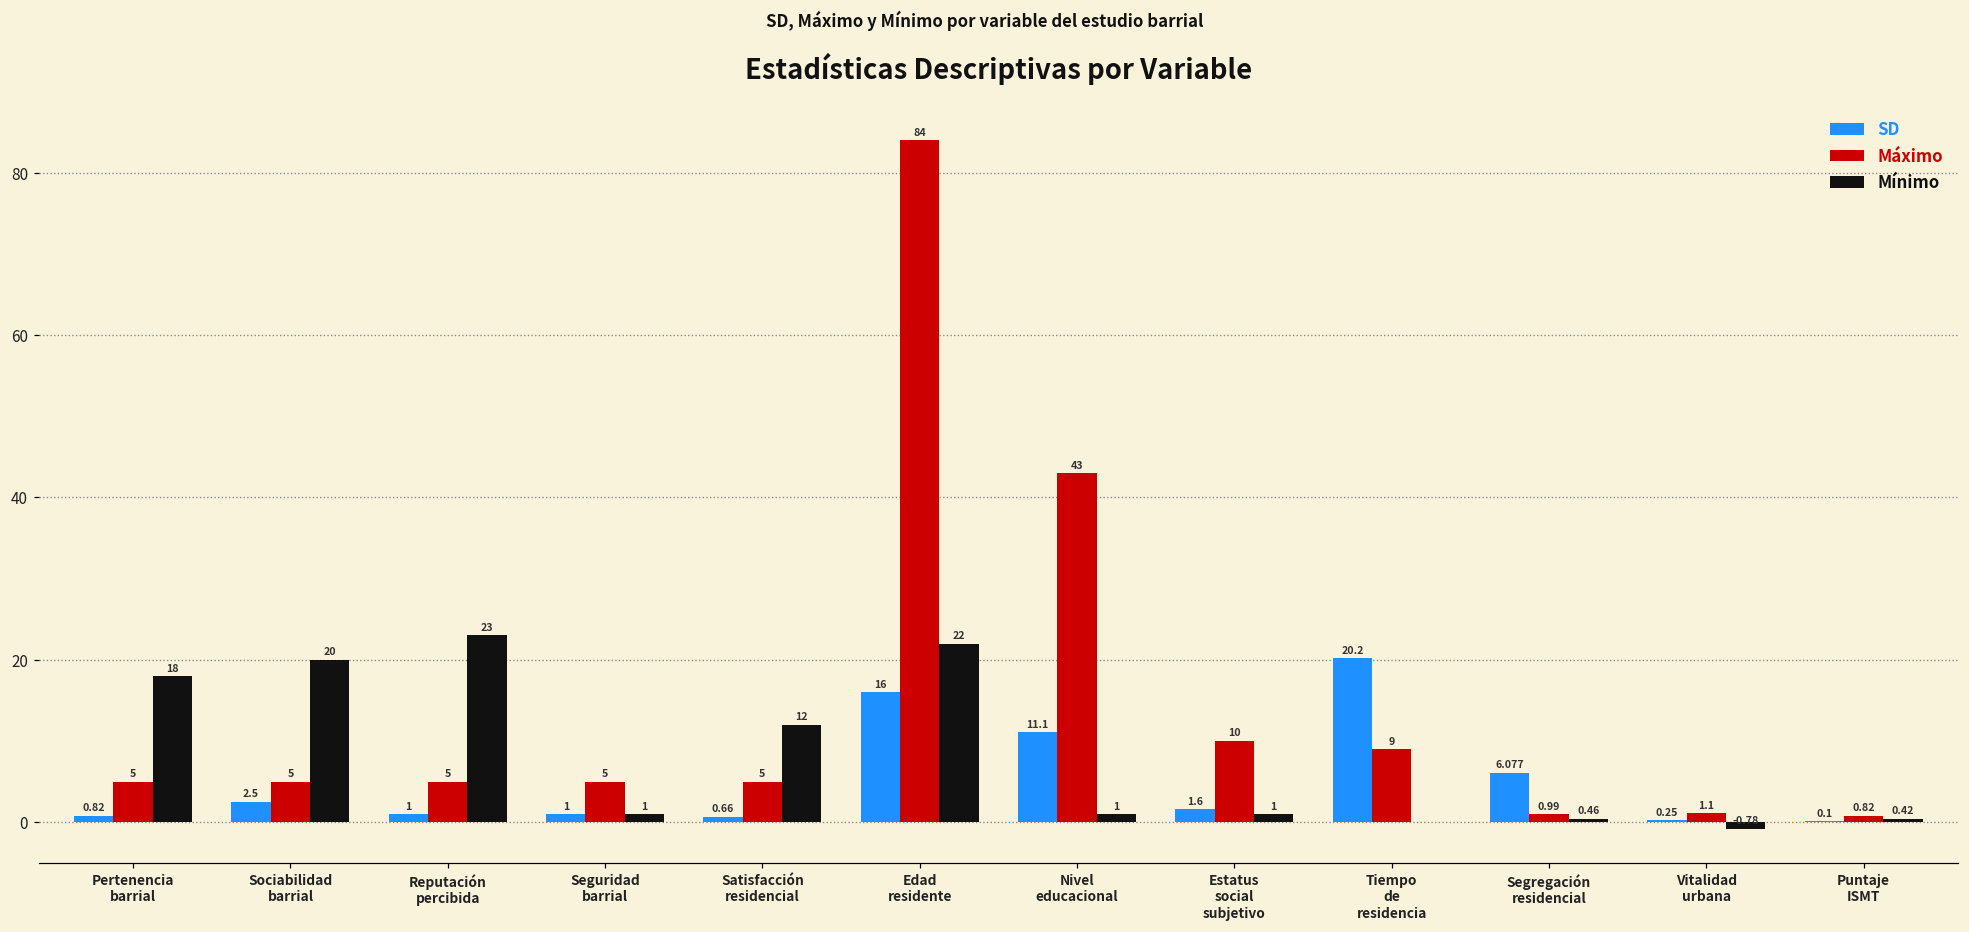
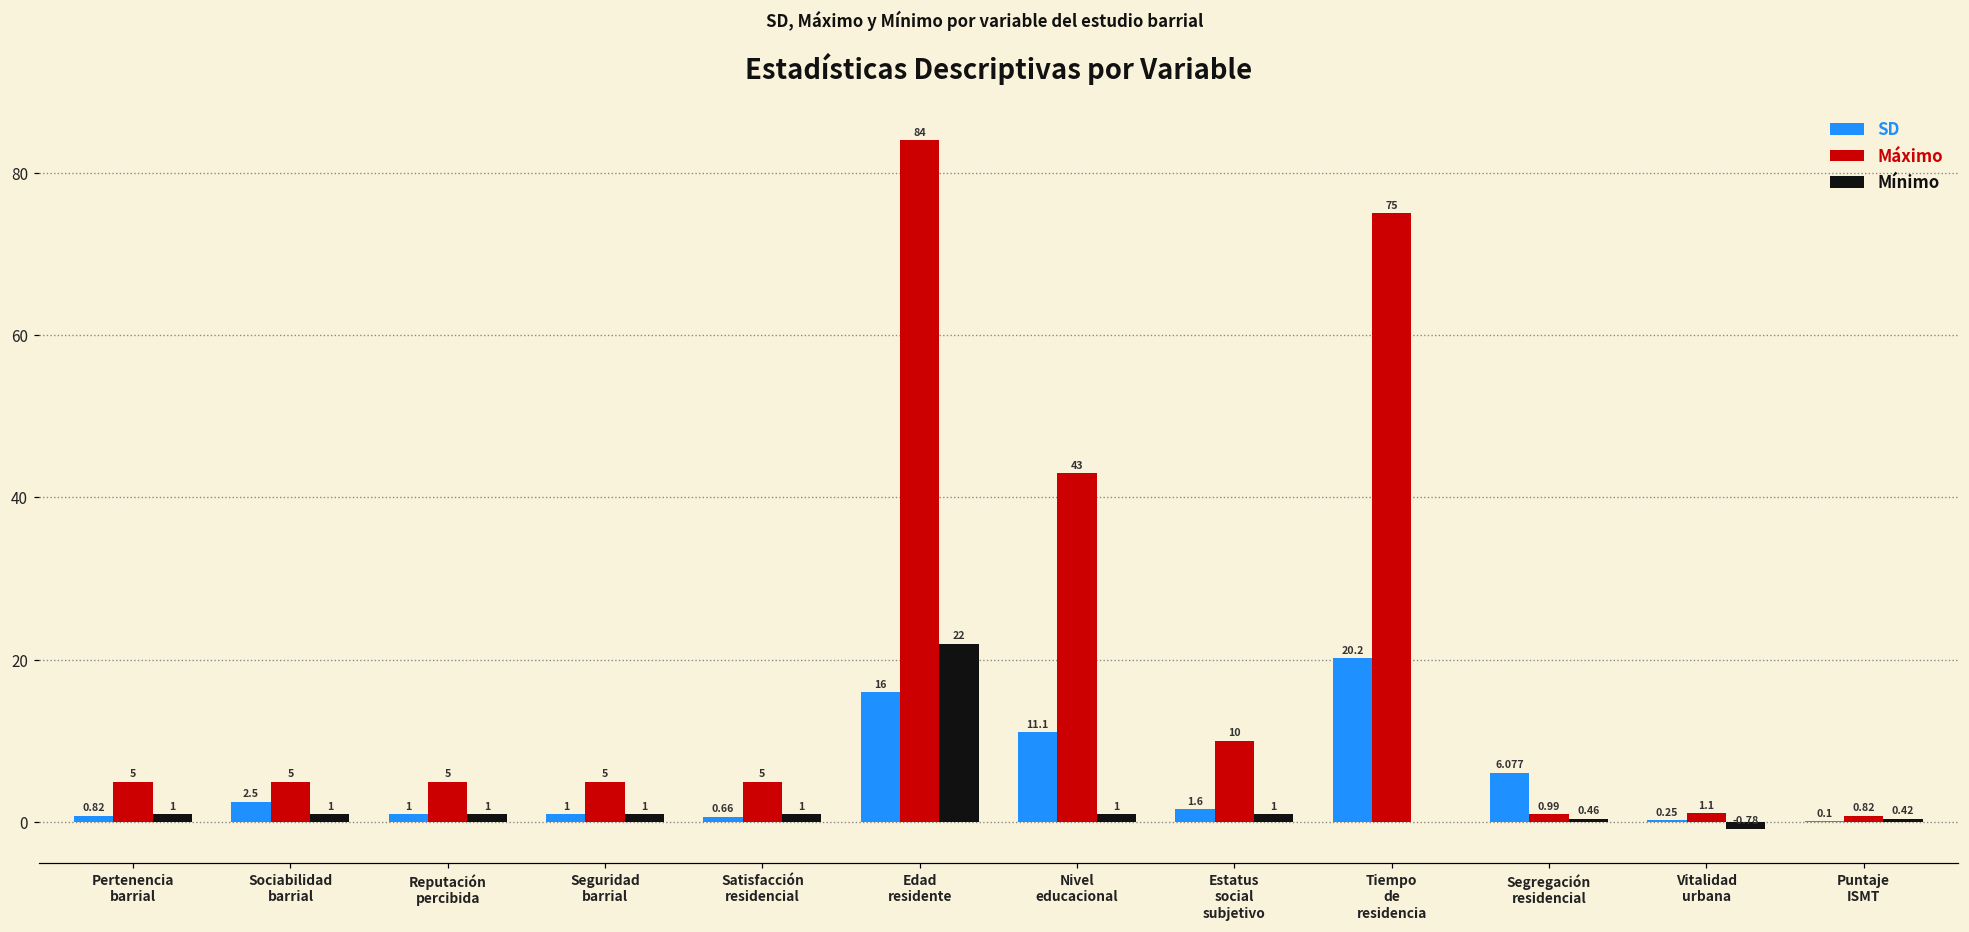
Mínimo, Pertenencia barrial: 18 -> 1
Mínimo, Sociabilidad barrial: 20 -> 1
Mínimo, Reputación percibida: 23 -> 1
Mínimo, Satisfacción residencial: 12 -> 1
Máximo, Tiempo de residencia: 9 -> 75
